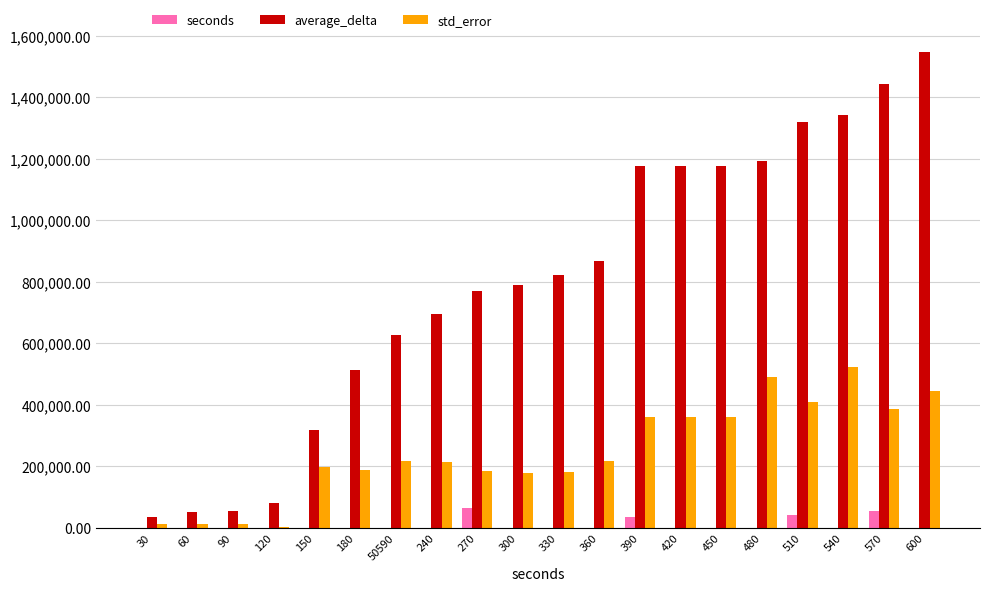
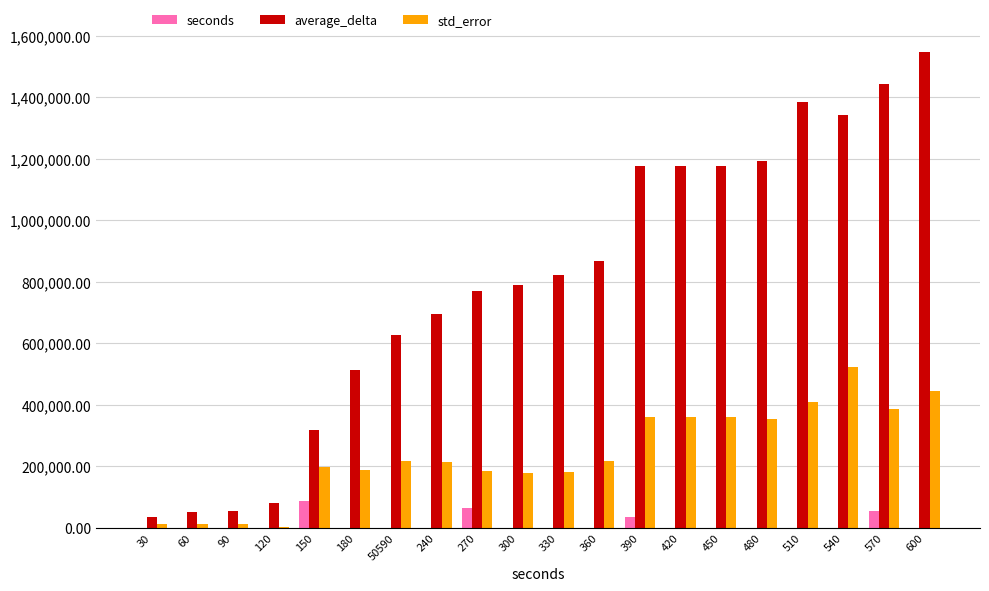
seconds, 150: 0 -> 90,000
std_error, 480: 490,000 -> 350,000
seconds, 510: 40,000 -> 0
average_delta, 510: 1,320,000 -> 1,390,000
